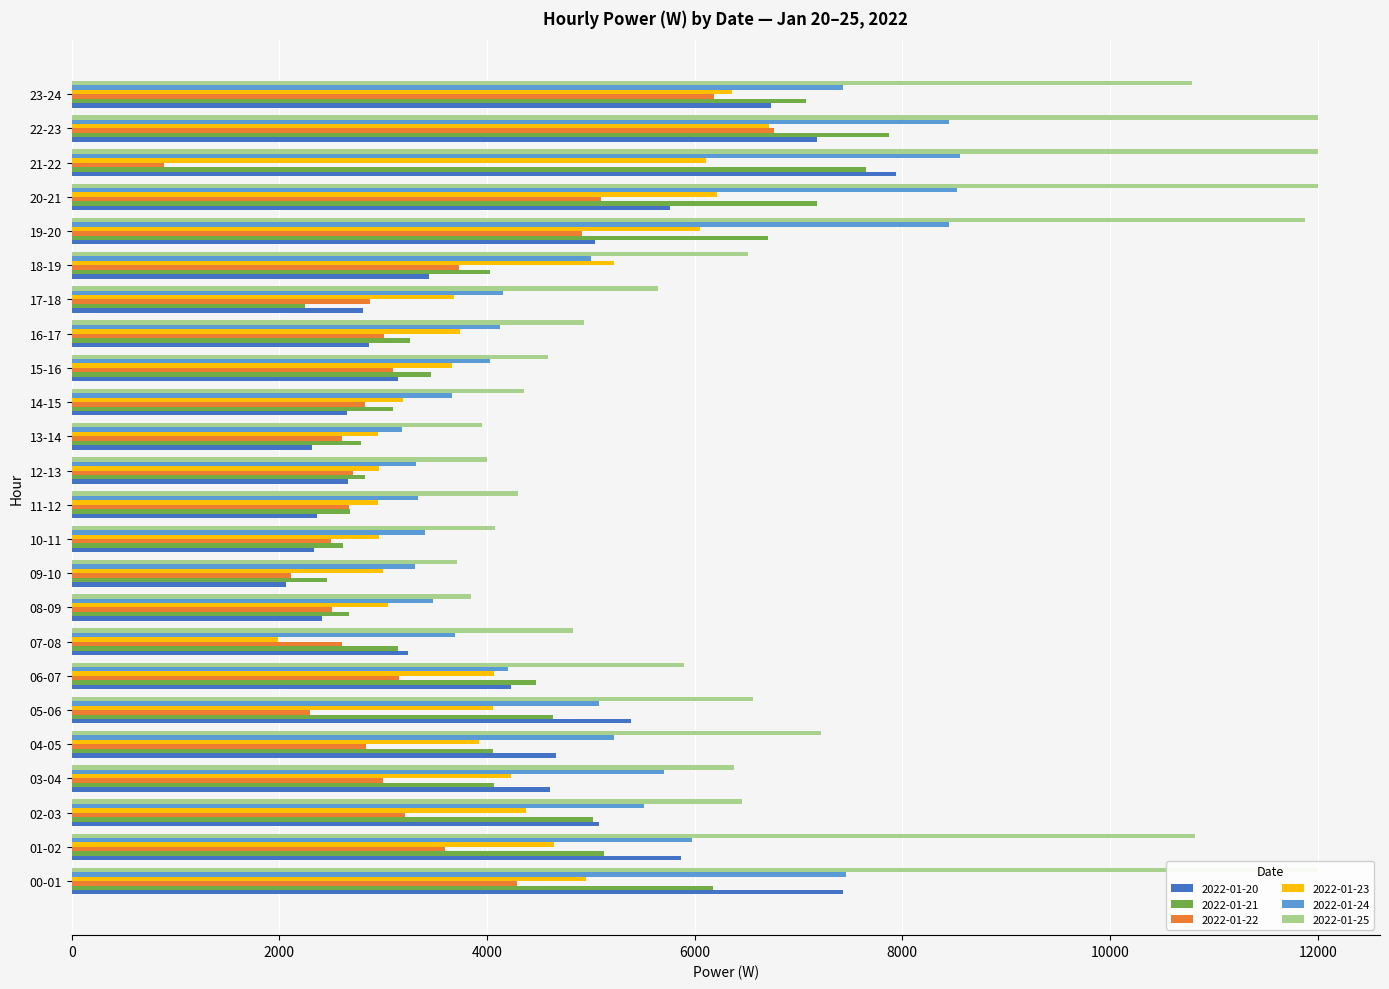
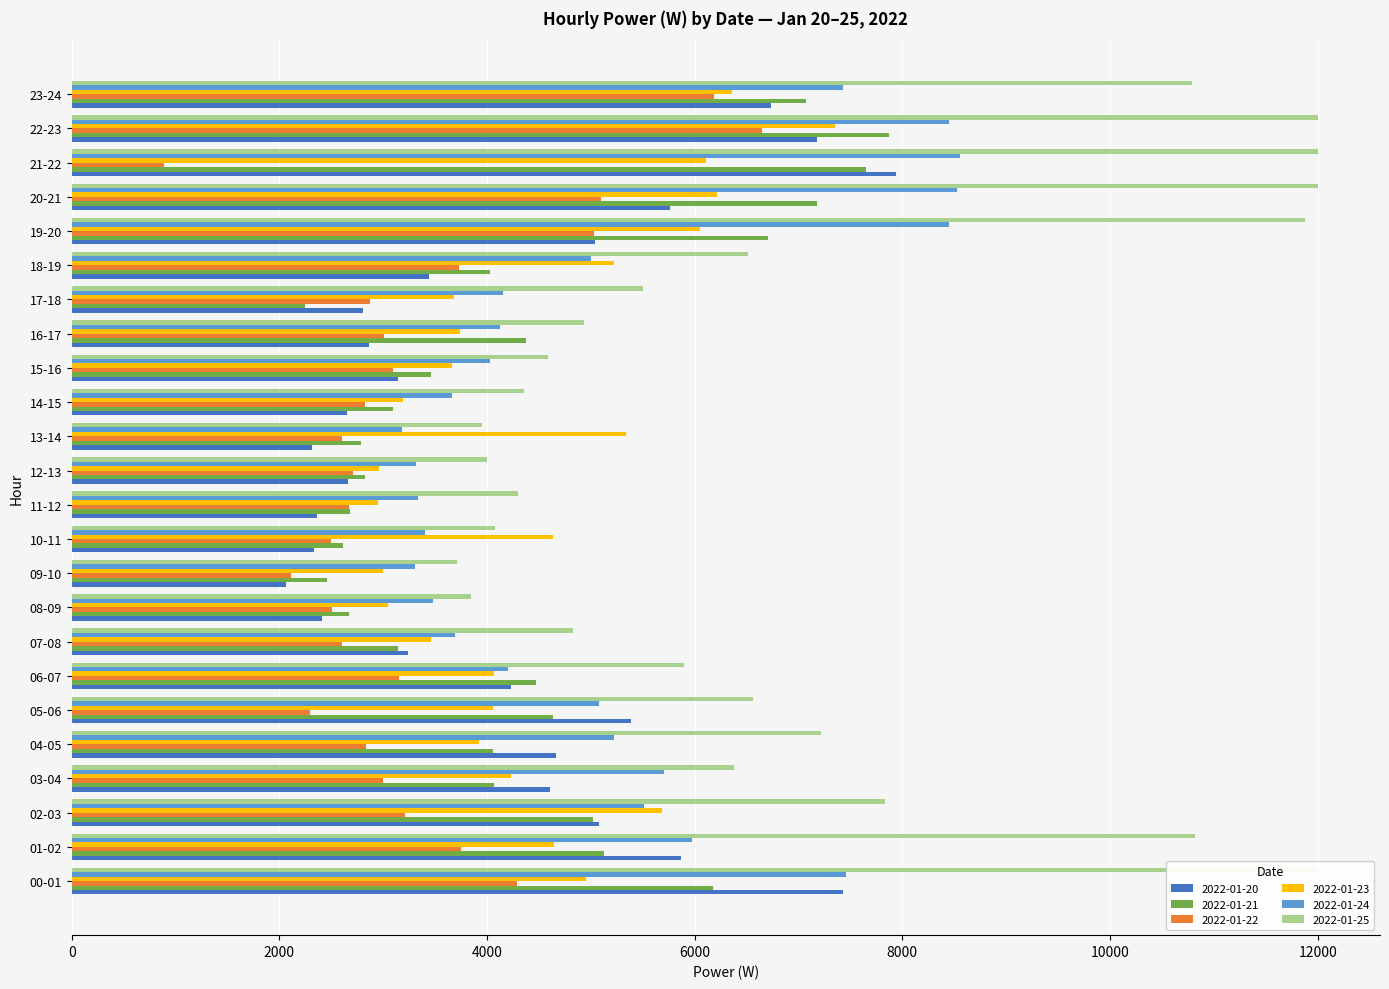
2022-01-23, 22-23: 6710 -> 7350
2022-01-22, 22-23: 6770 -> 6650
2022-01-22, 19-20: 4920 -> 5030
2022-01-25, 17-18: 5650 -> 5500
2022-01-21, 16-17: 3260 -> 4380
2022-01-23, 13-14: 2950 -> 5340
2022-01-23, 10-11: 2960 -> 4630
2022-01-23, 07-08: 1980 -> 3460
2022-01-25, 02-03: 6460 -> 7830
2022-01-23, 02-03: 4380 -> 5690
2022-01-22, 01-02: 3590 -> 3750
